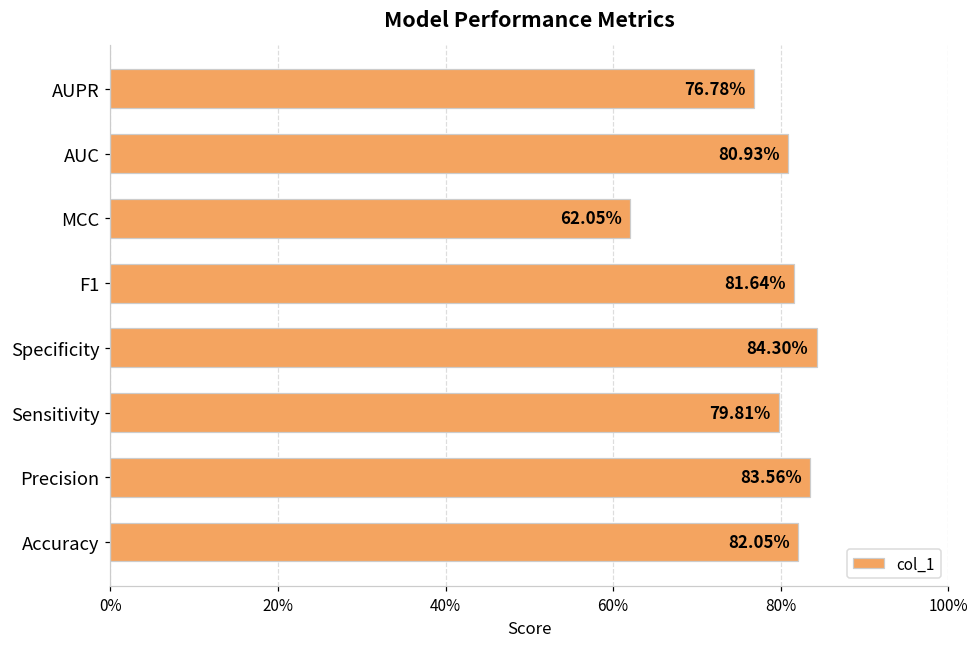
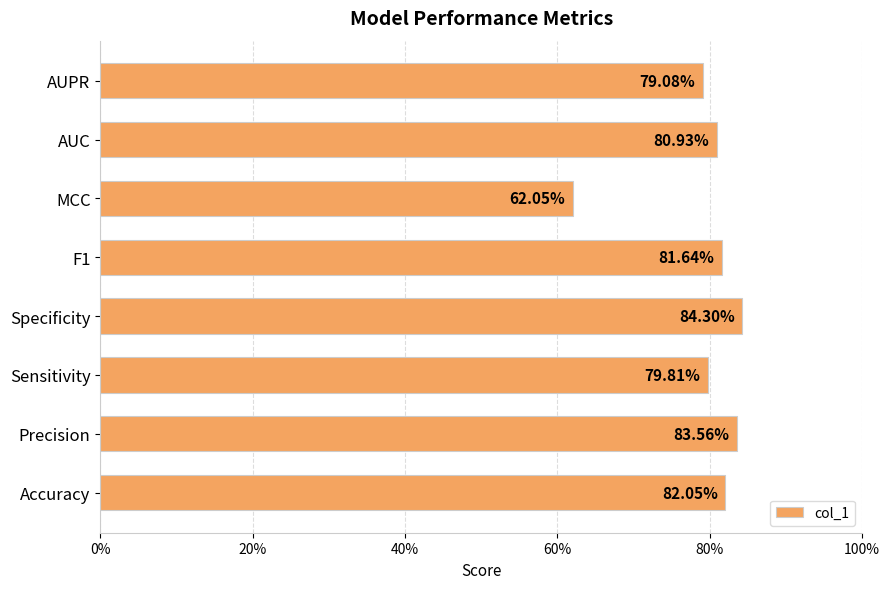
AUPR: 76.78% -> 79.08%
